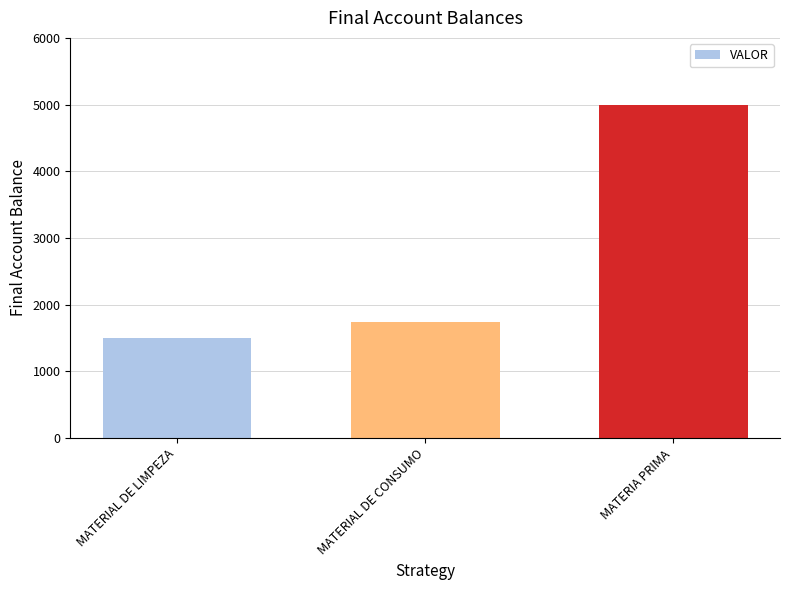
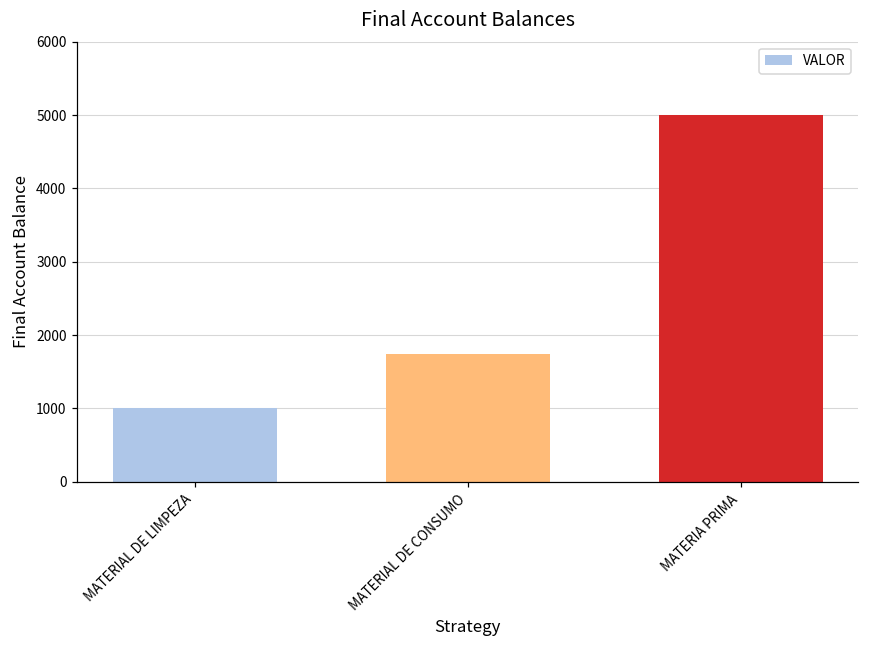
MATERIAL DE LIMPEZA: 1500 -> 1000
